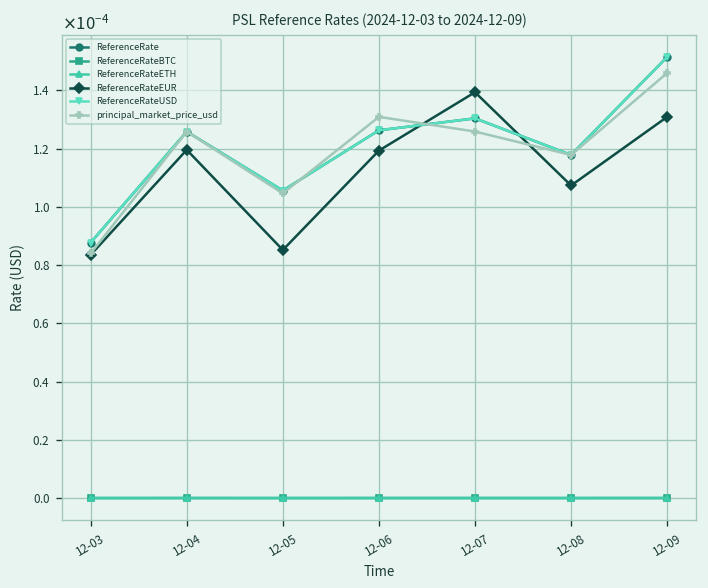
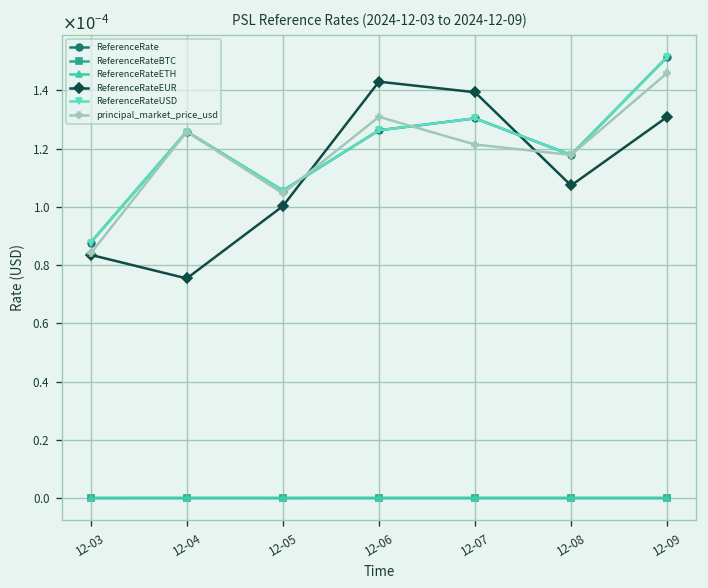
ReferenceRateEUR, 12-04: 0.000120 -> 0.000075
ReferenceRateEUR, 12-05: 0.000085 -> 0.000100
ReferenceRateEUR, 12-06: 0.000119 -> 0.000143
principal_market_price_usd, 12-07: 0.000126 -> 0.000121
